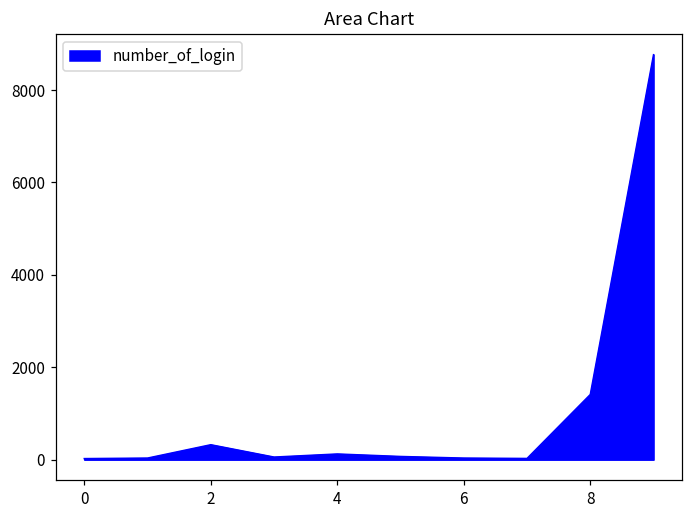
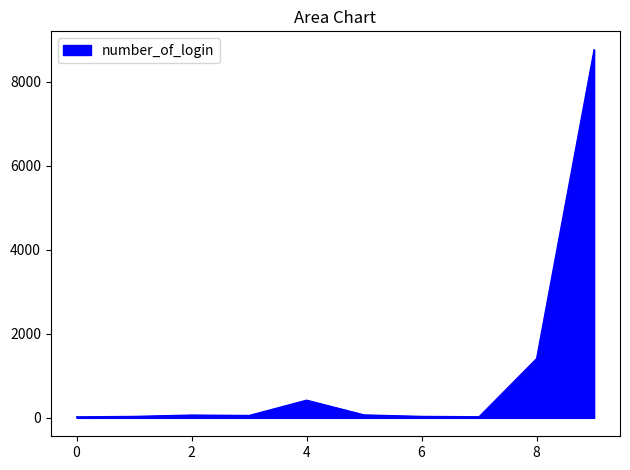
2: 300 -> 100
4: 100 -> 400
